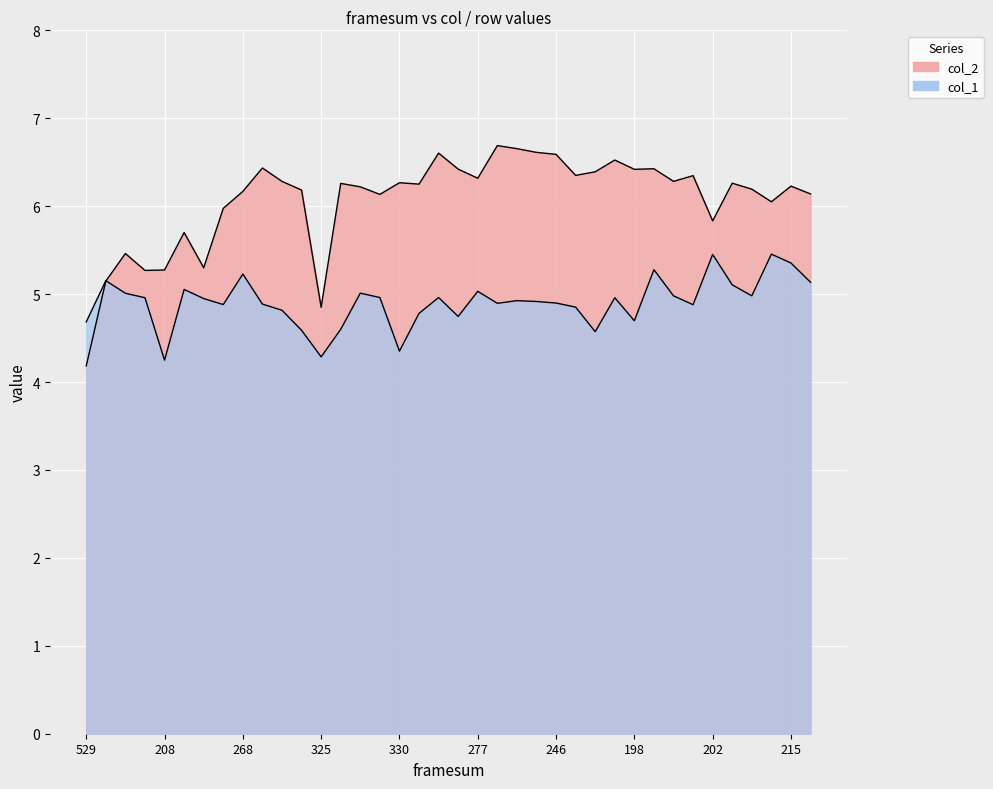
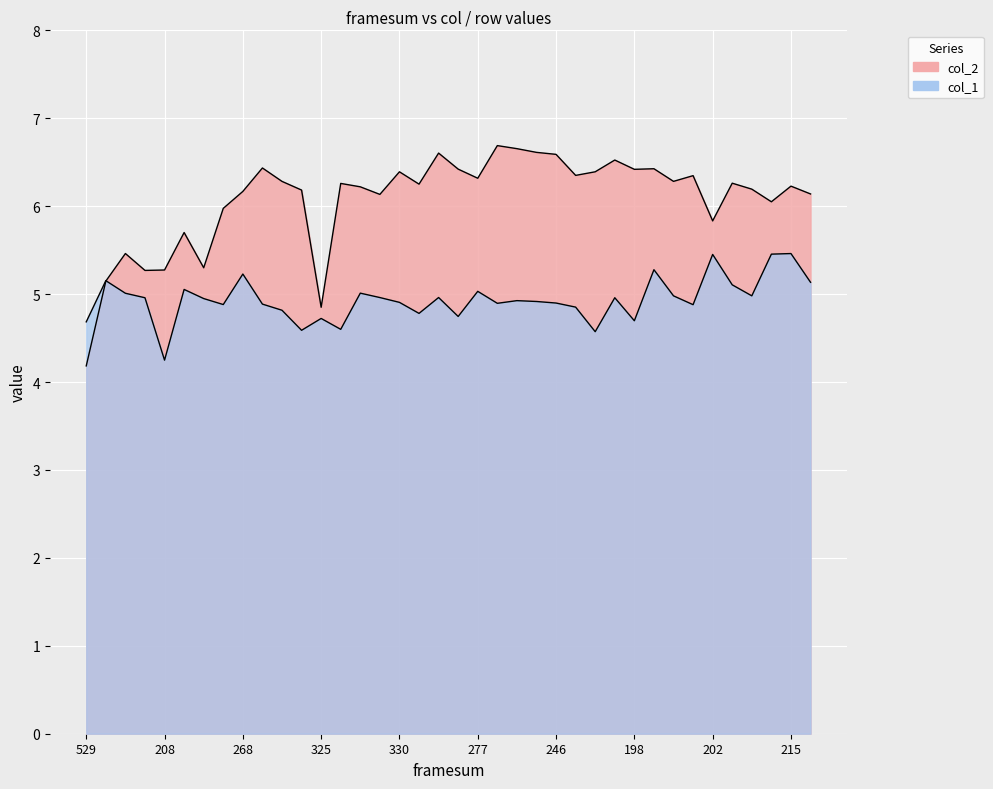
col_1, 325: 4.3 -> 4.7
col_2, 330: 6.3 -> 6.4
col_1, 330: 4.4 -> 4.9
col_1, 215: 5.4 -> 5.5
